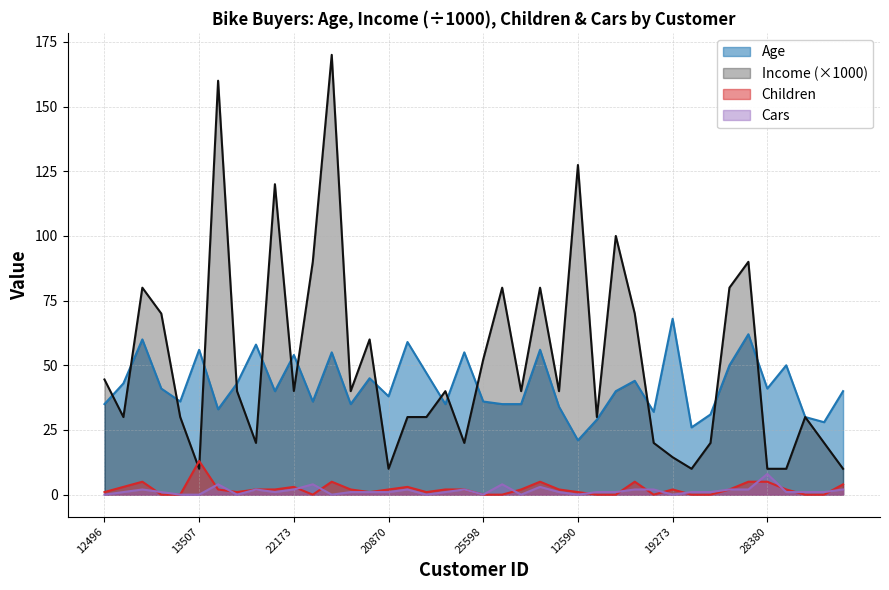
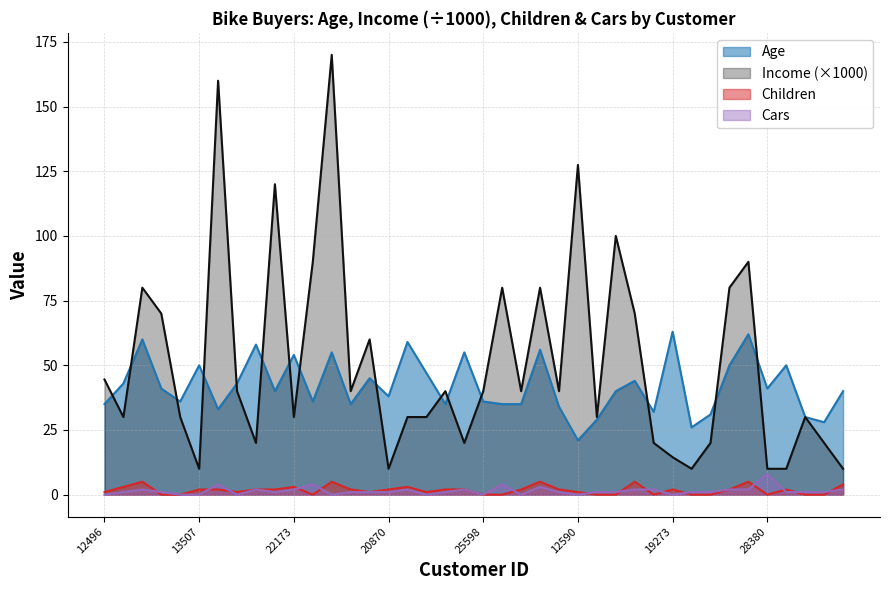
Age, 13507: 56 -> 50
Children, 13507: 13 -> 2
Income (×1000), 22173: 40 -> 30
Income (×1000), 25598: 52 -> 40
Age, 19273: 68 -> 63
Children, 28380: 5 -> 0
